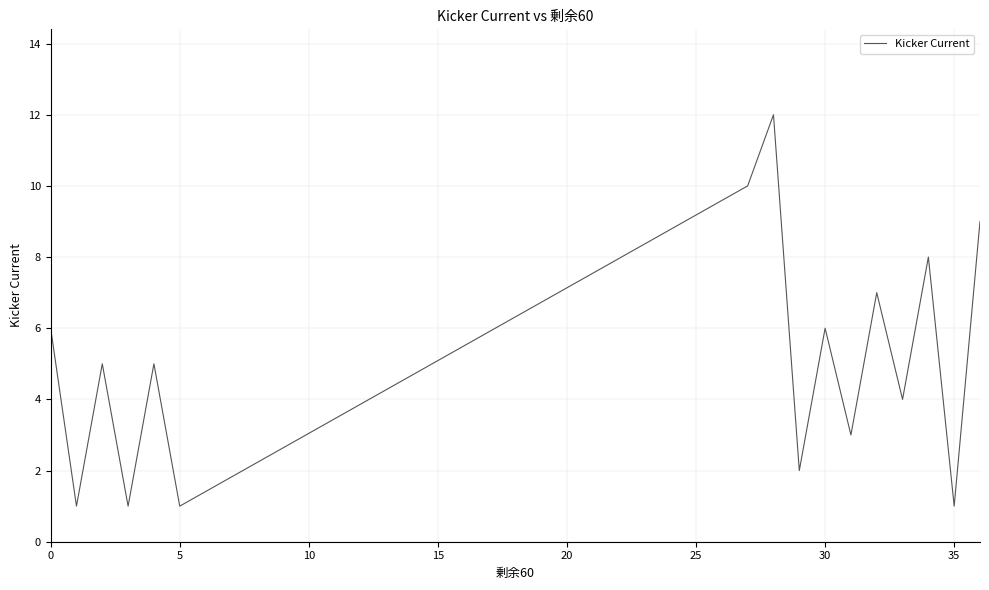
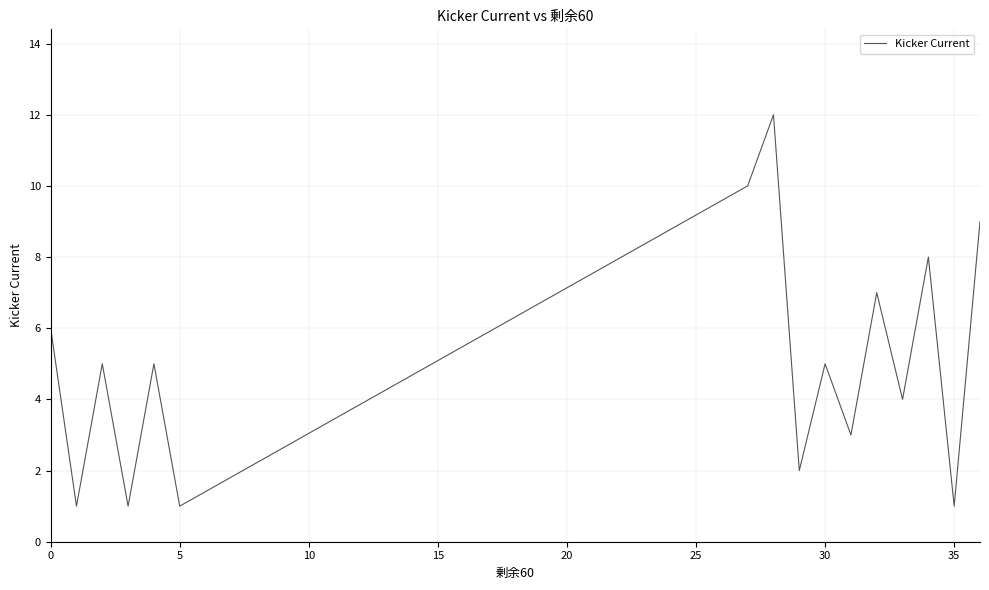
30: 6 -> 5
